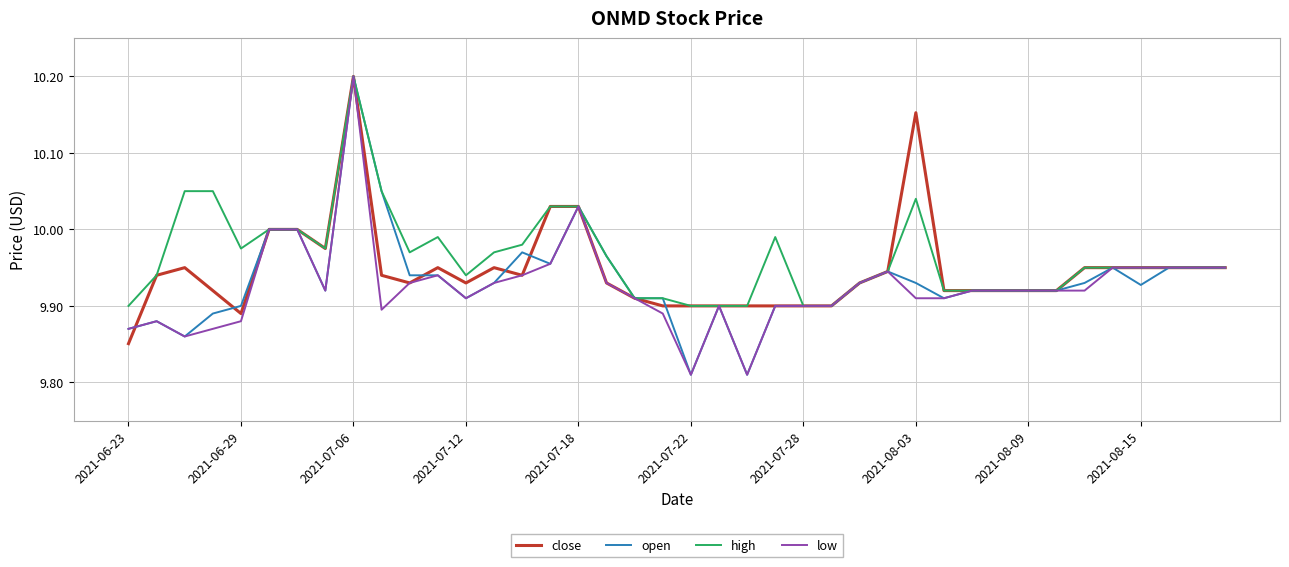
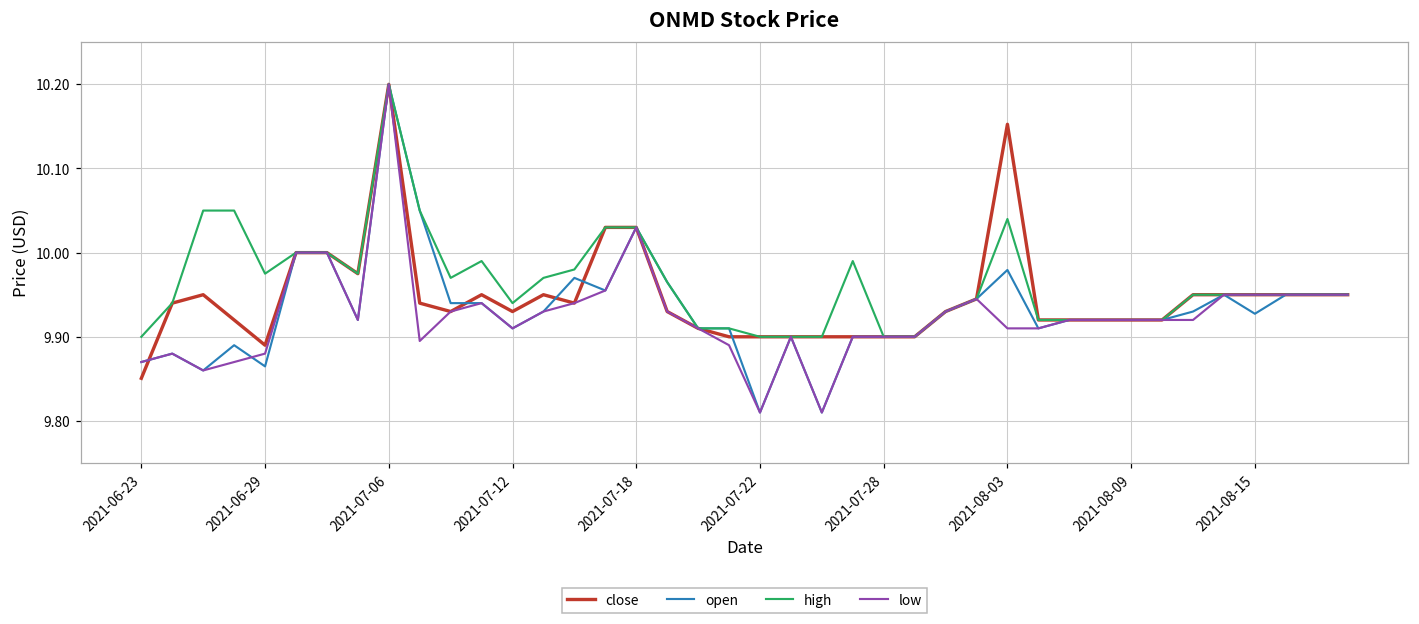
open, 2021-06-29: 9.90 -> 9.86
open, 2021-08-03: 9.93 -> 9.98
